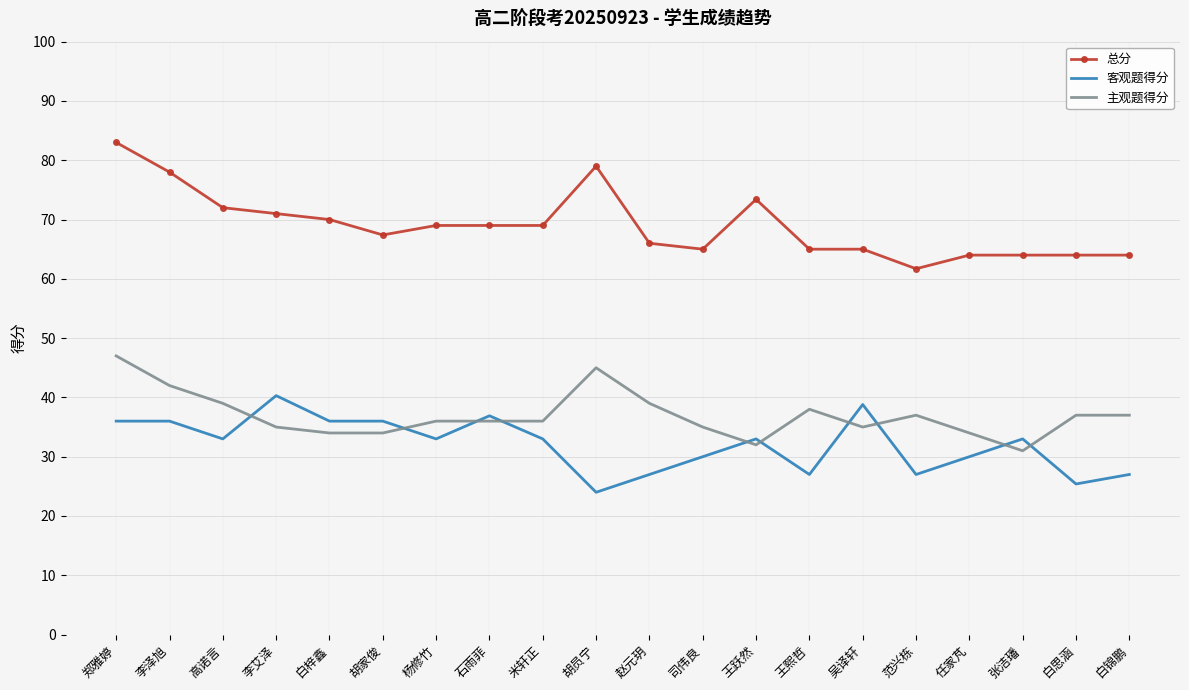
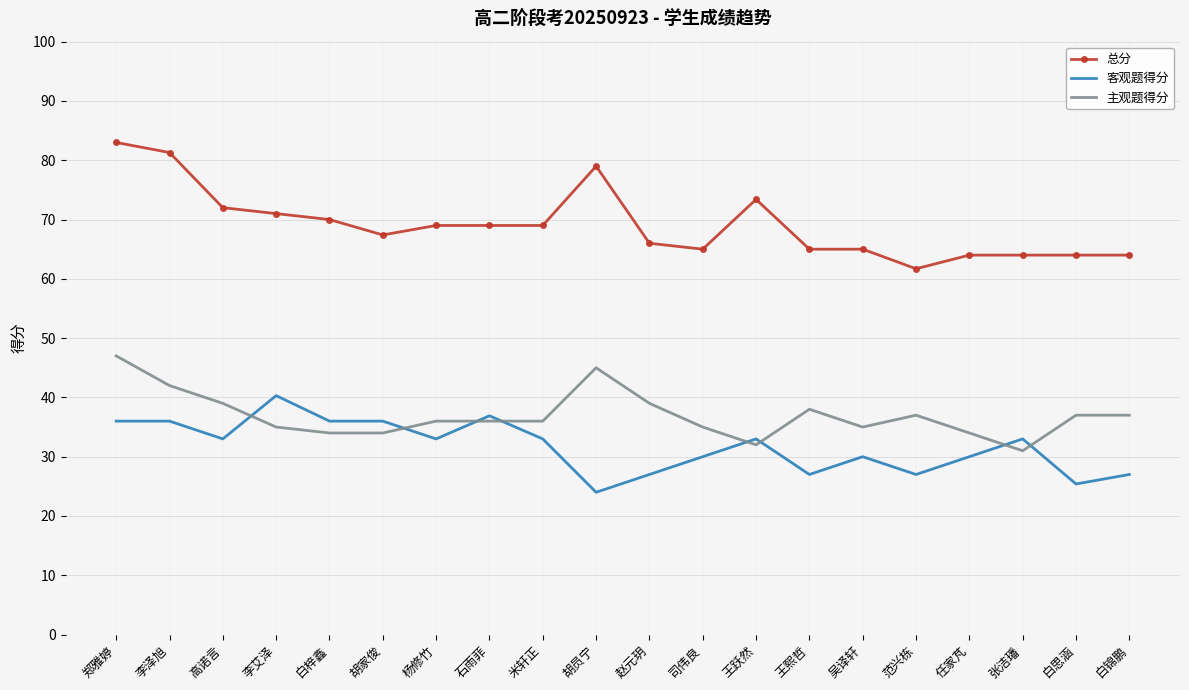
总分, 李泽旭: 78 -> 81
客观题得分, 吴译轩: 39 -> 30
